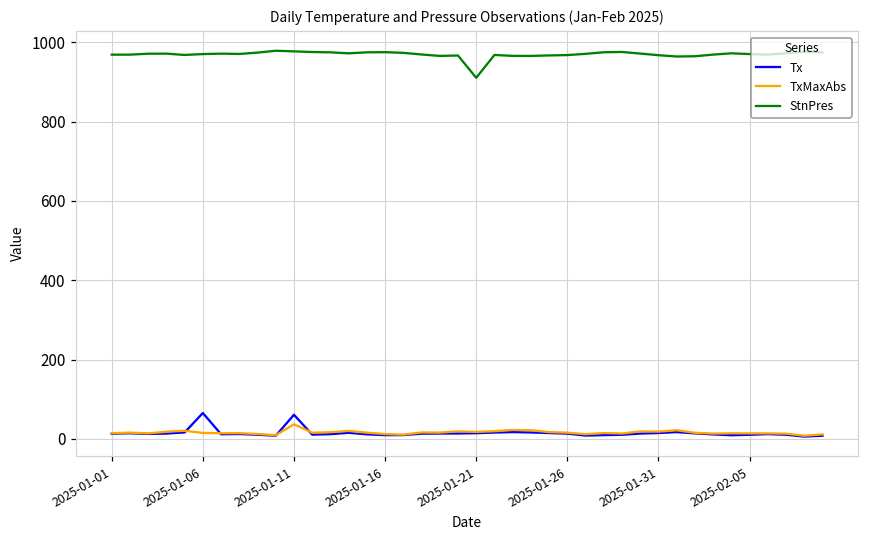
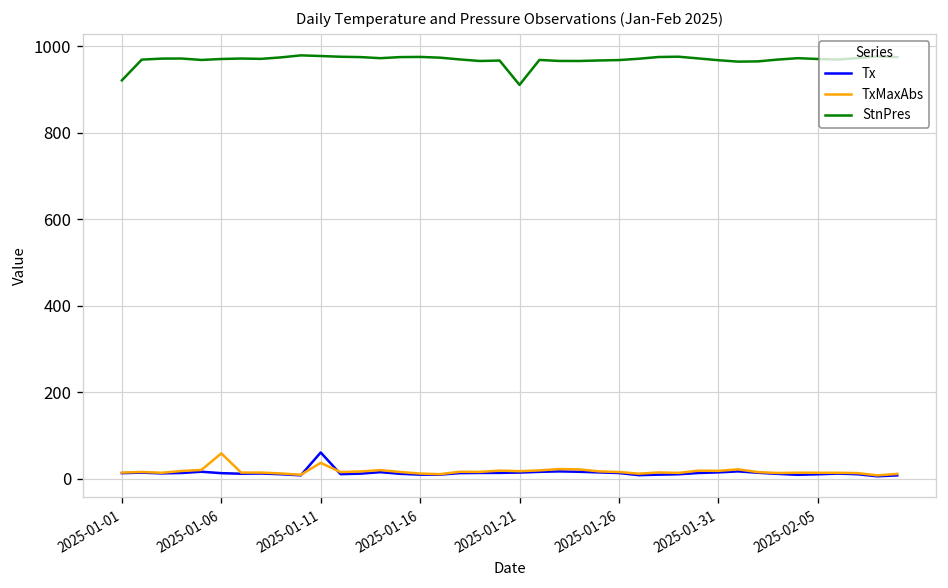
StnPres, 2025-01-01: 970 -> 920
Tx, 2025-01-06: 70 -> 10
TxMaxAbs, 2025-01-06: 20 -> 60
